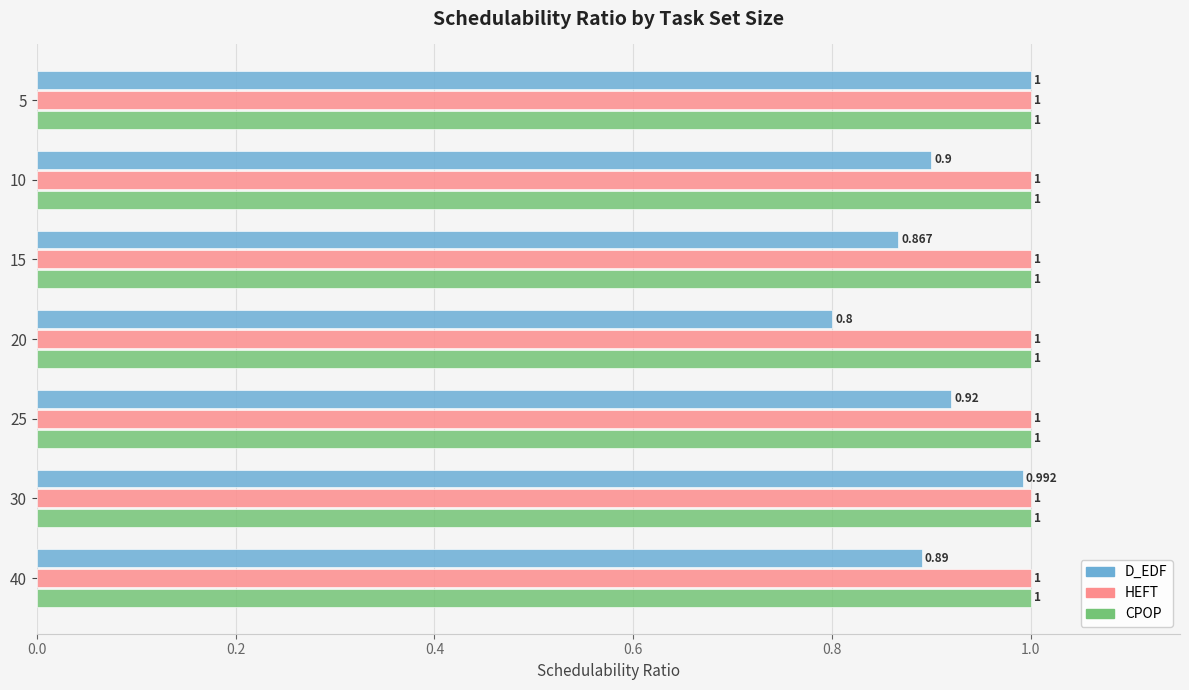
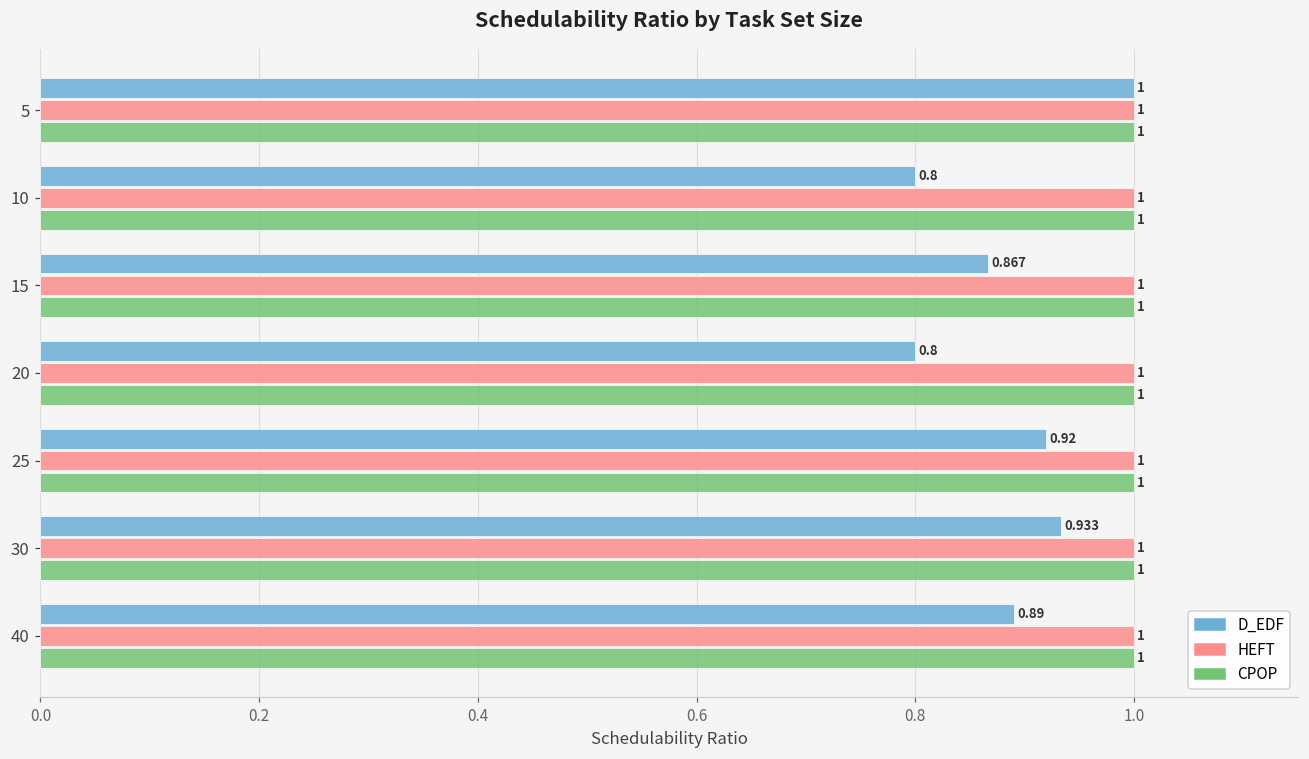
D_EDF, 10: 0.9 -> 0.8
D_EDF, 30: 0.992 -> 0.933
